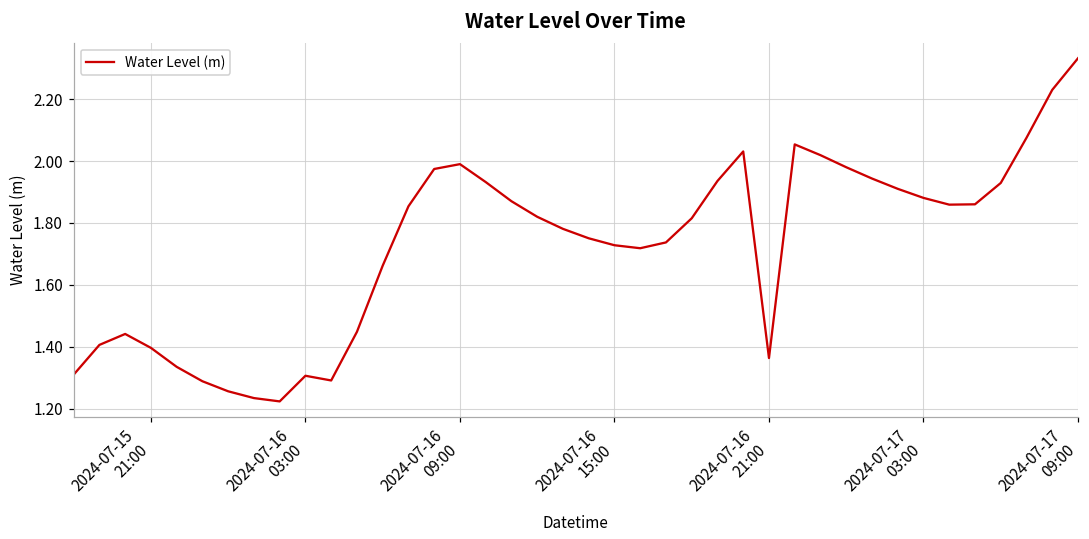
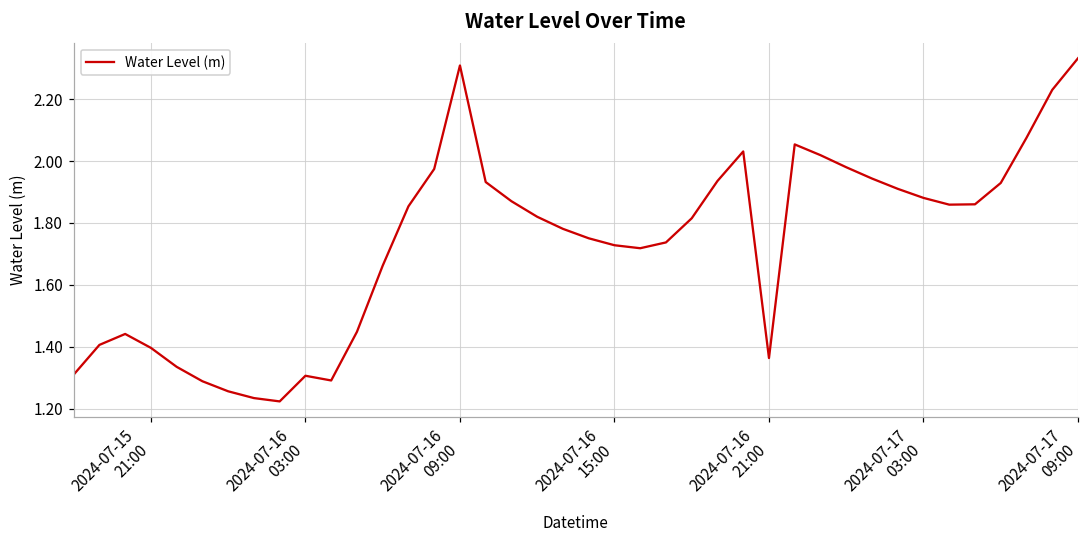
2024-07-16 09:00: 1.99 -> 2.31
